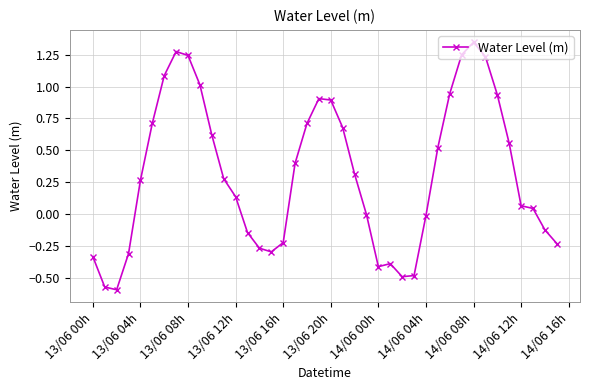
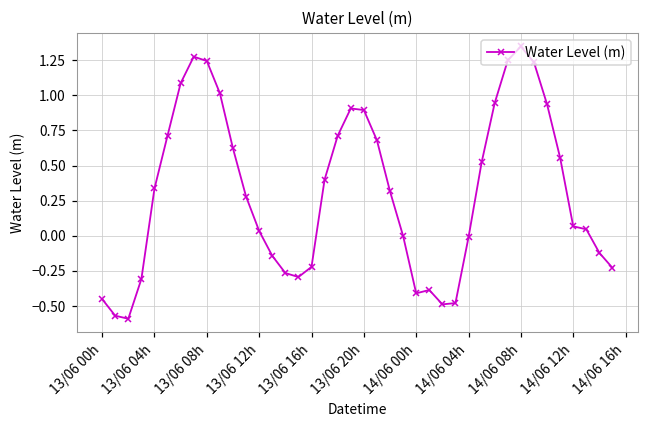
13/06 00h: -0.33 -> -0.45
13/06 04h: 0.27 -> 0.34
13/06 12h: 0.14 -> 0.03
